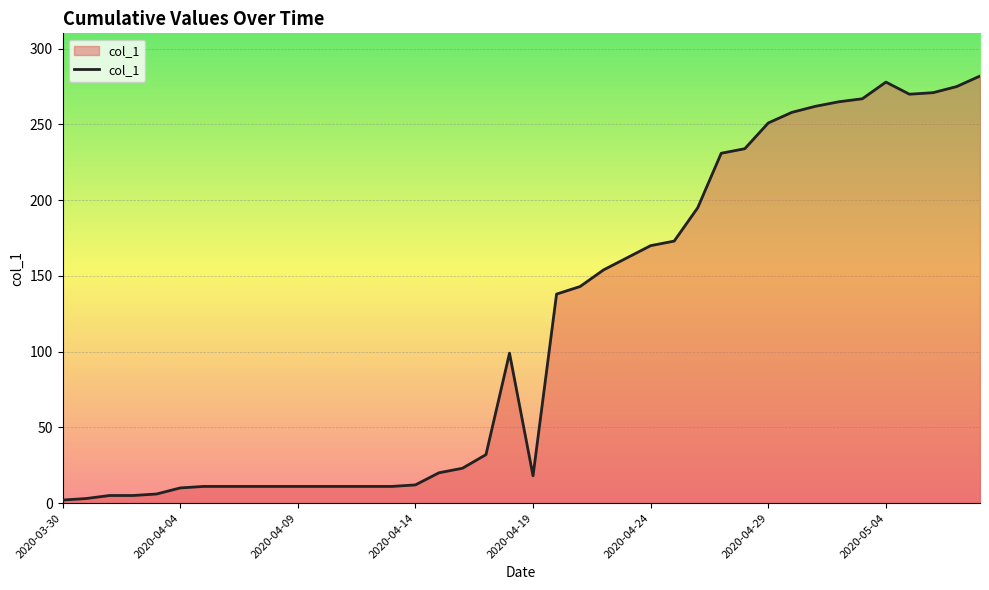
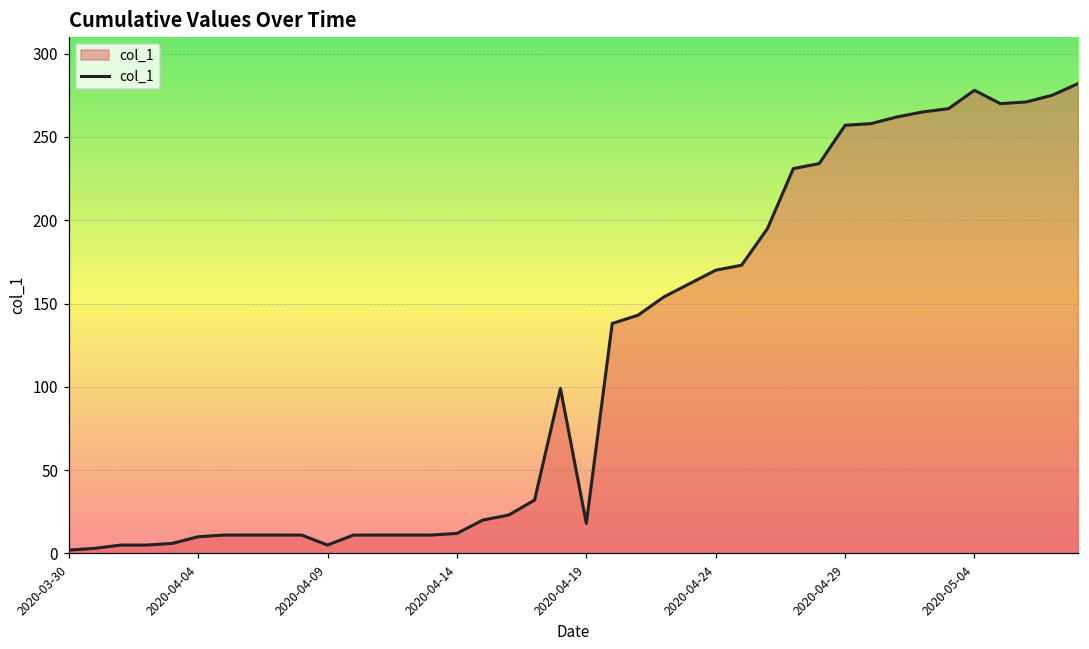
2020-04-09: 11 -> 5
2020-04-29: 251 -> 257
